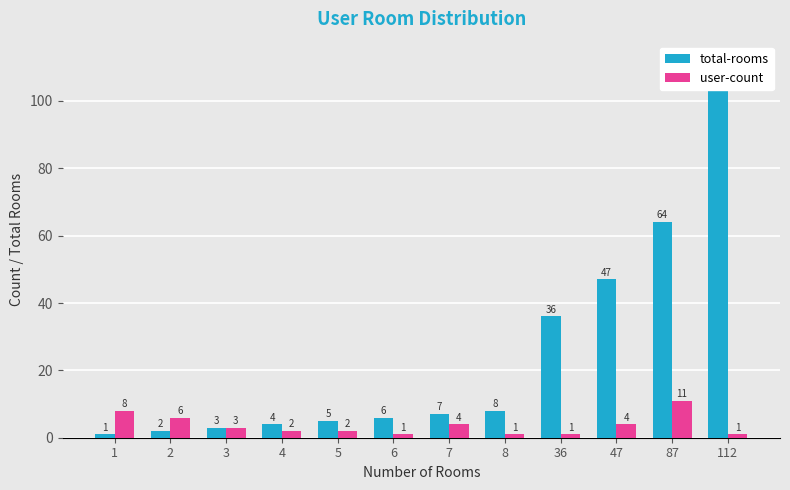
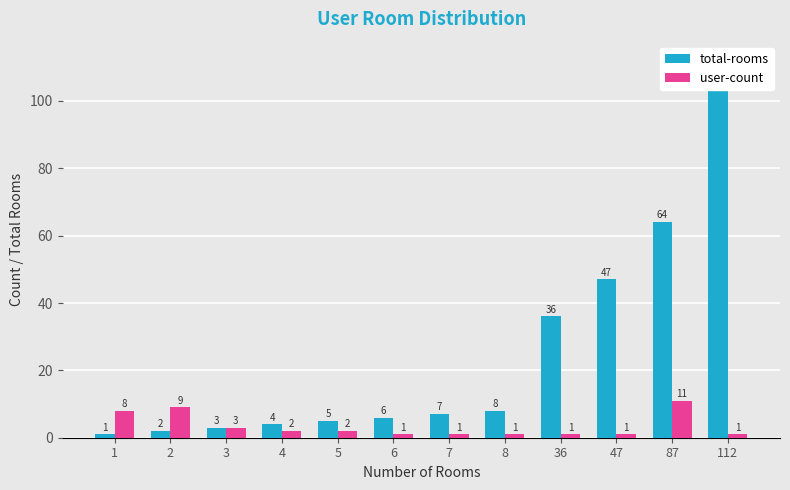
user-count, 2: 6 -> 9
user-count, 7: 4 -> 1
user-count, 47: 4 -> 1
